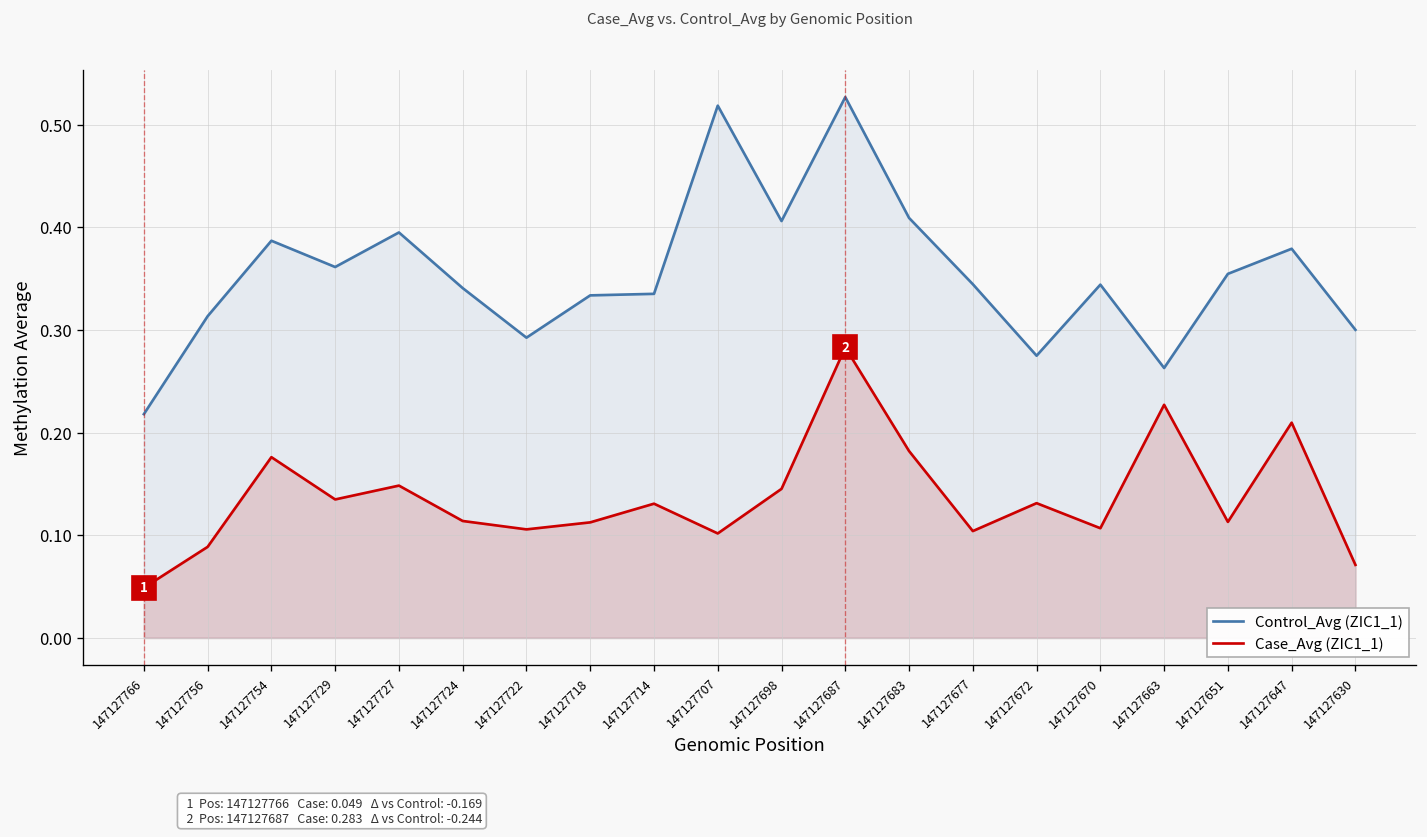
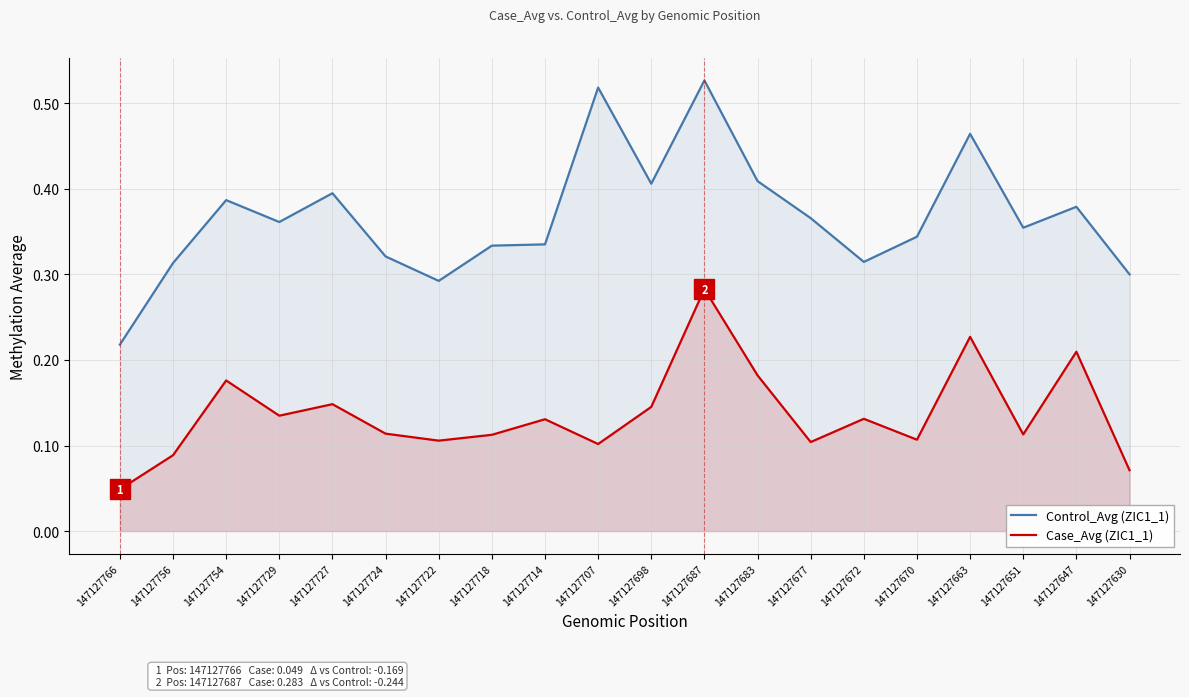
Control_Avg (ZIC1_1), 147127724: 0.34 -> 0.32
Control_Avg (ZIC1_1), 147127677: 0.34 -> 0.37
Control_Avg (ZIC1_1), 147127672: 0.27 -> 0.31
Control_Avg (ZIC1_1), 147127663: 0.26 -> 0.46
